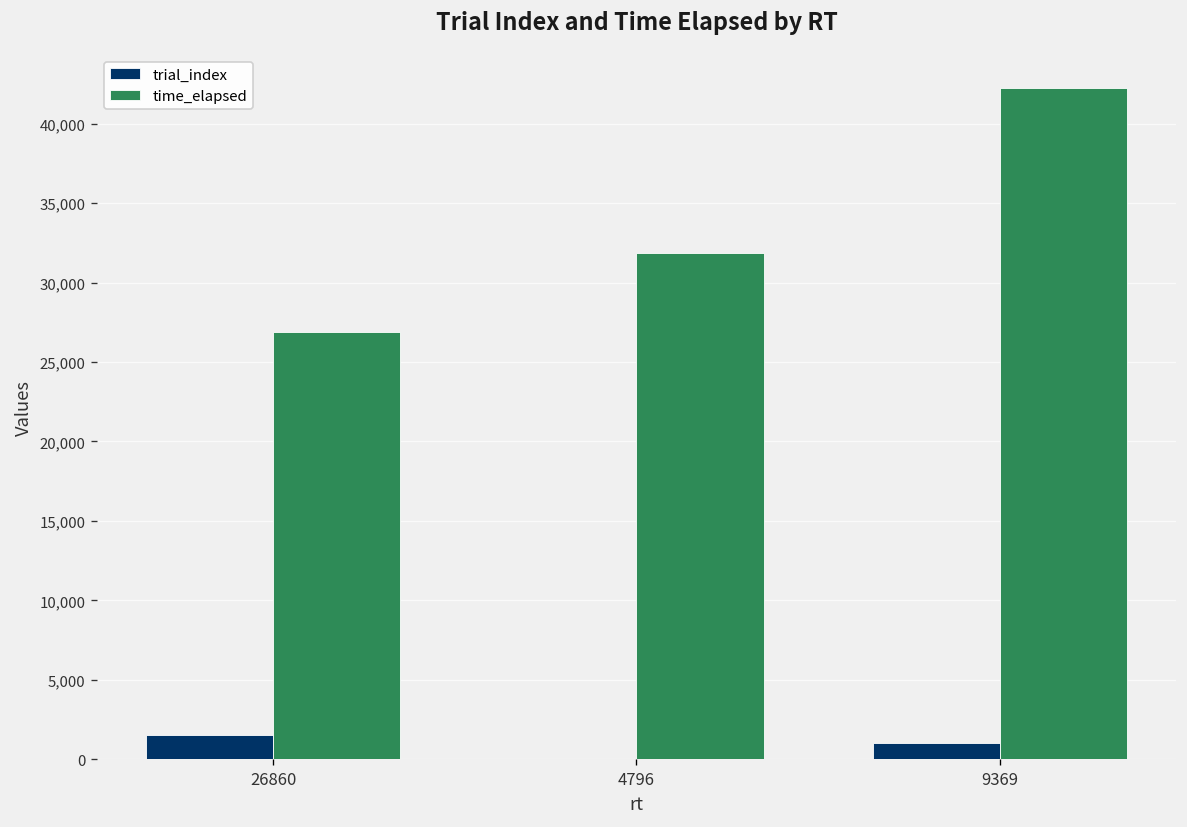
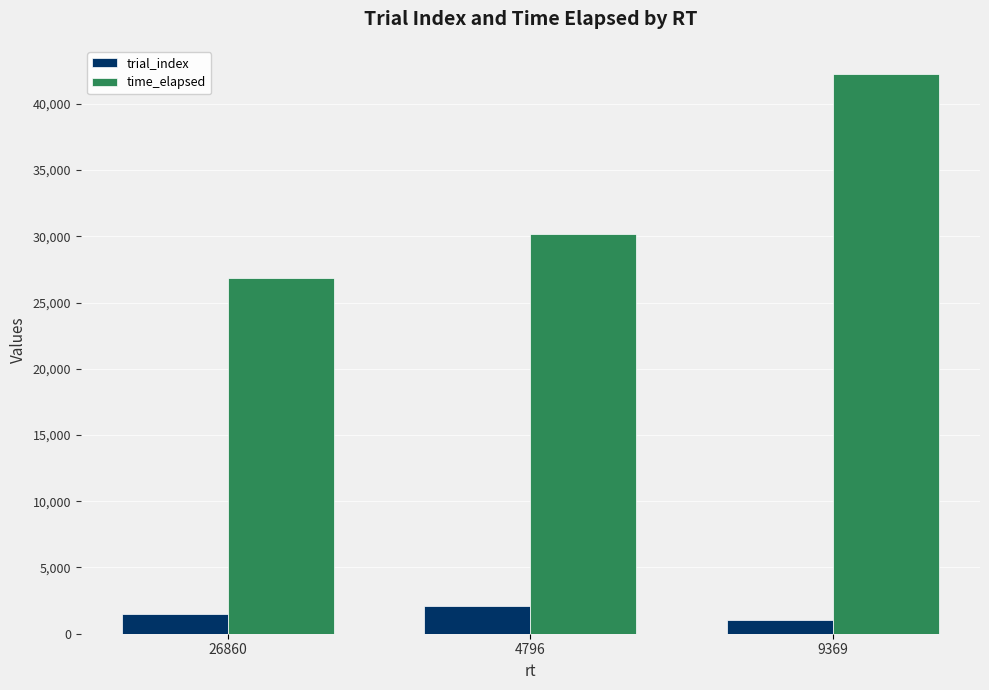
trial_index, 4796: 0 -> 2,100
time_elapsed, 4796: 31,900 -> 30,200
